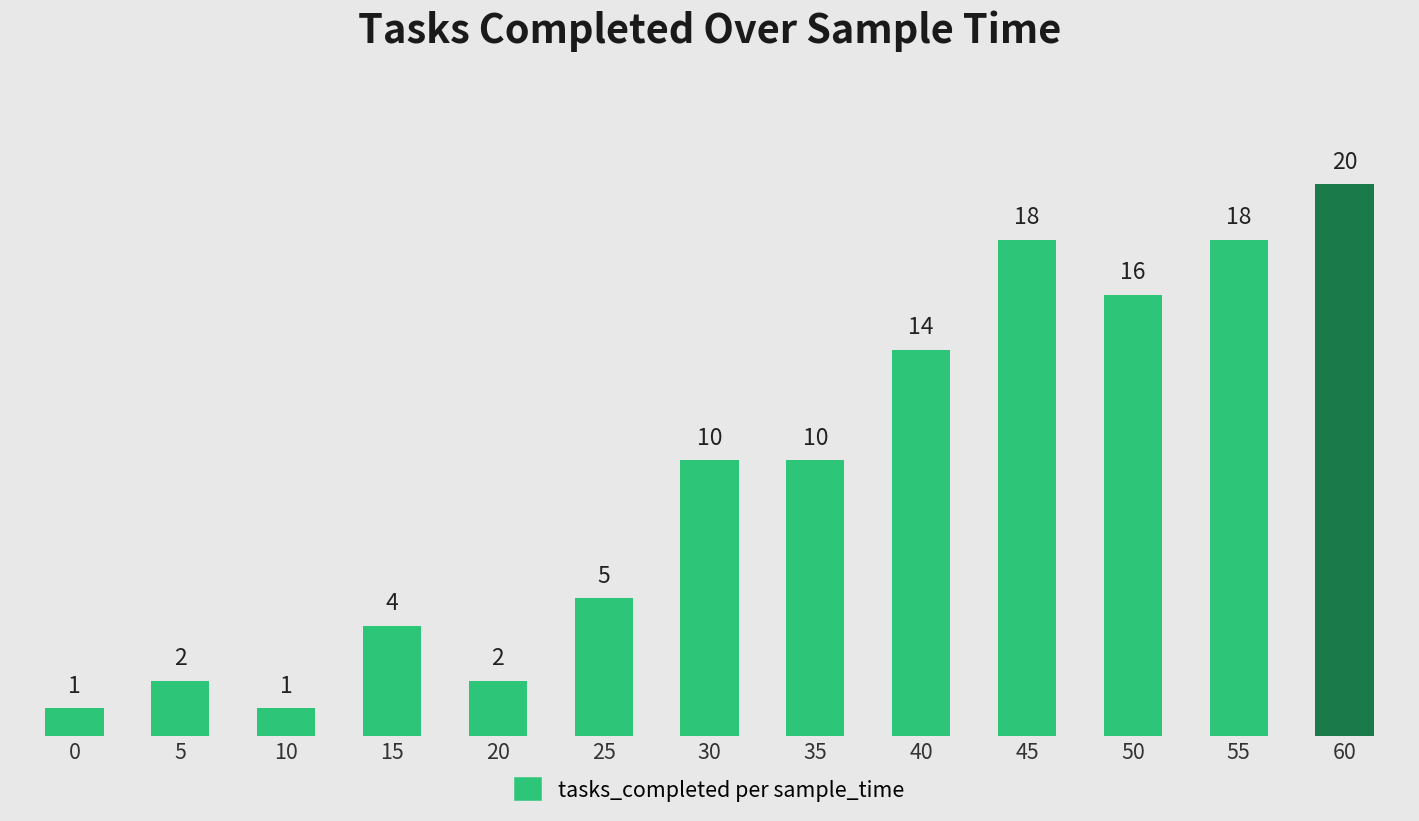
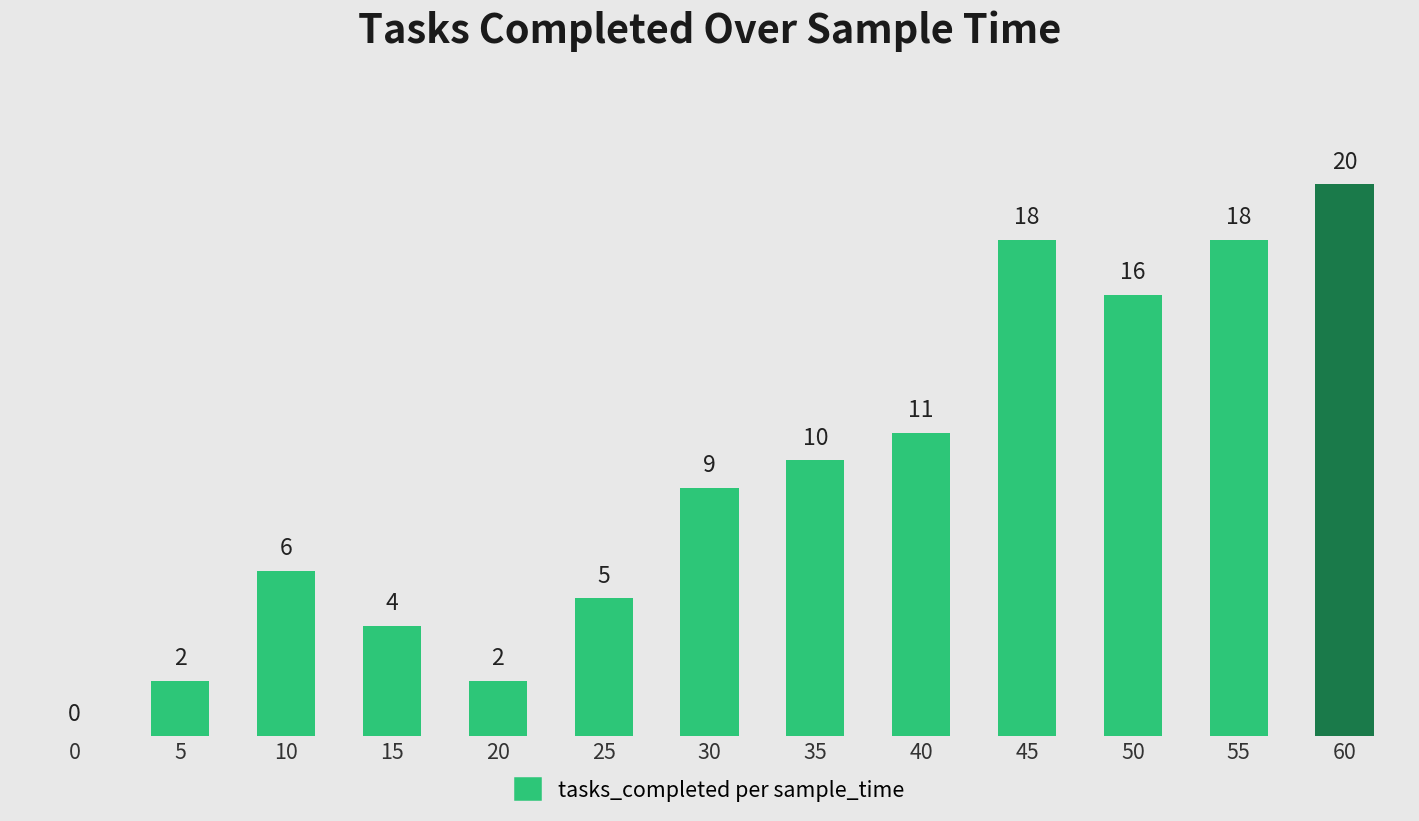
0: 1 -> 0
10: 1 -> 6
30: 10 -> 9
40: 14 -> 11
